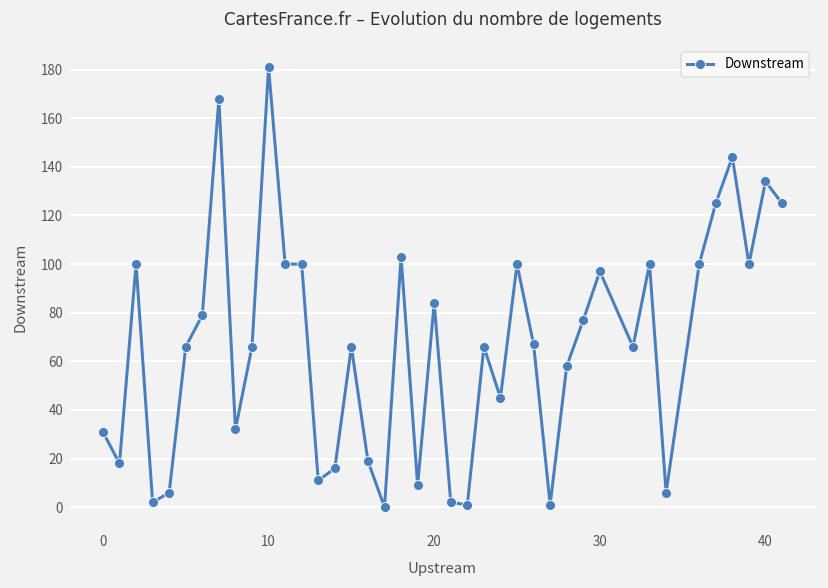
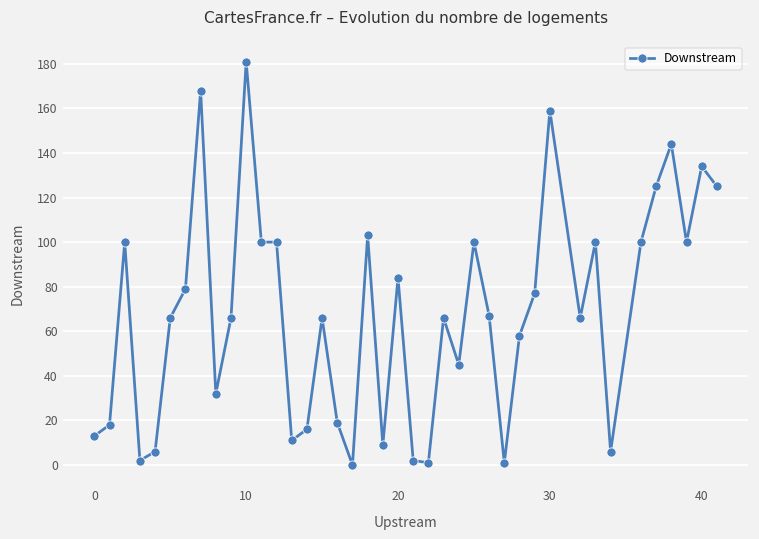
0: 31 -> 13
30: 97 -> 159
